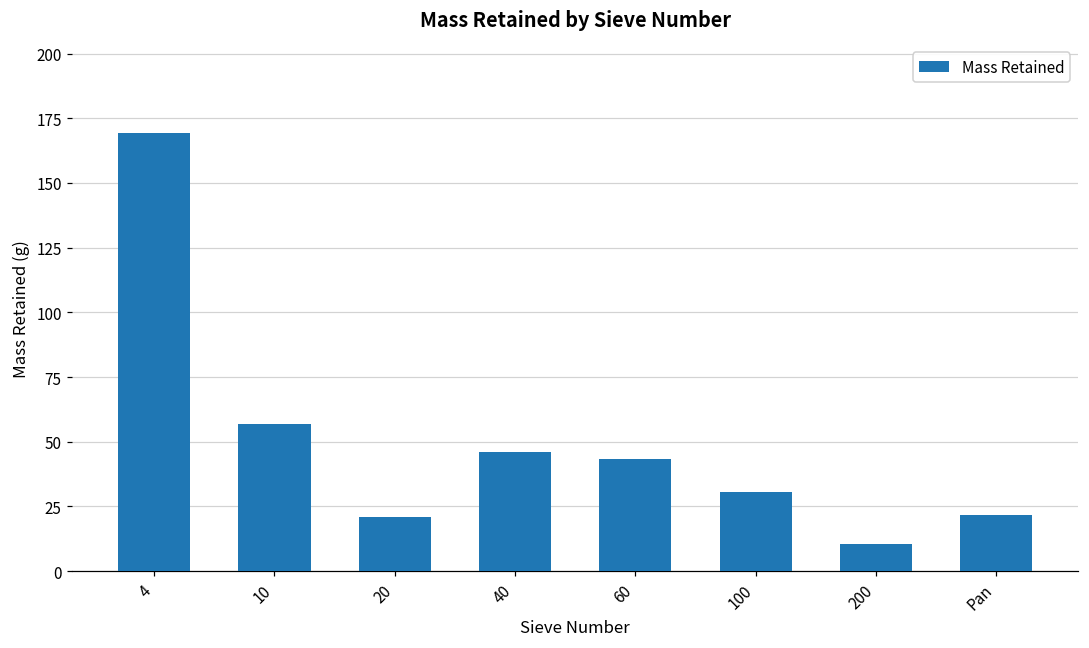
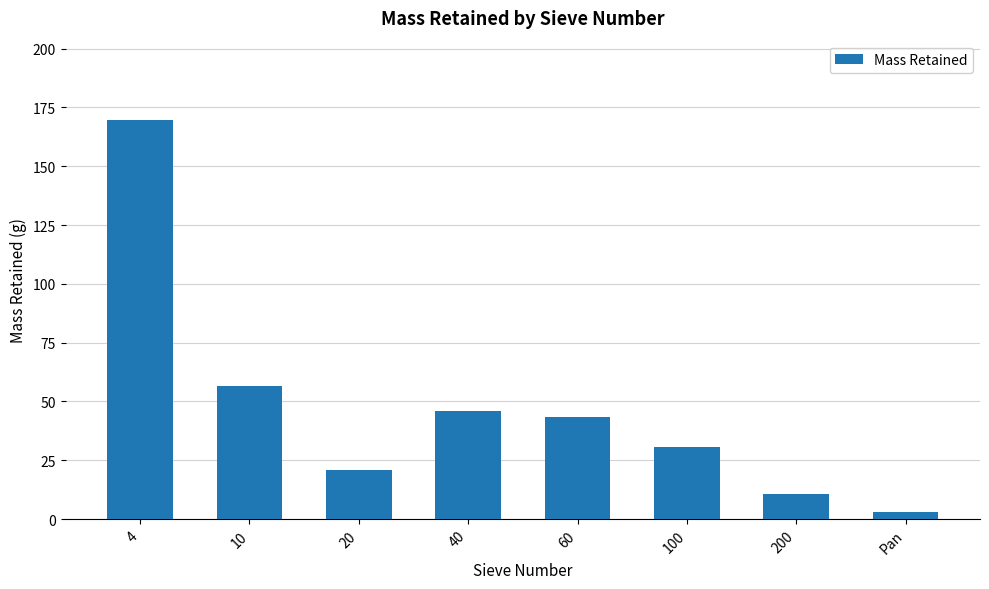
Pan: 22 -> 3
